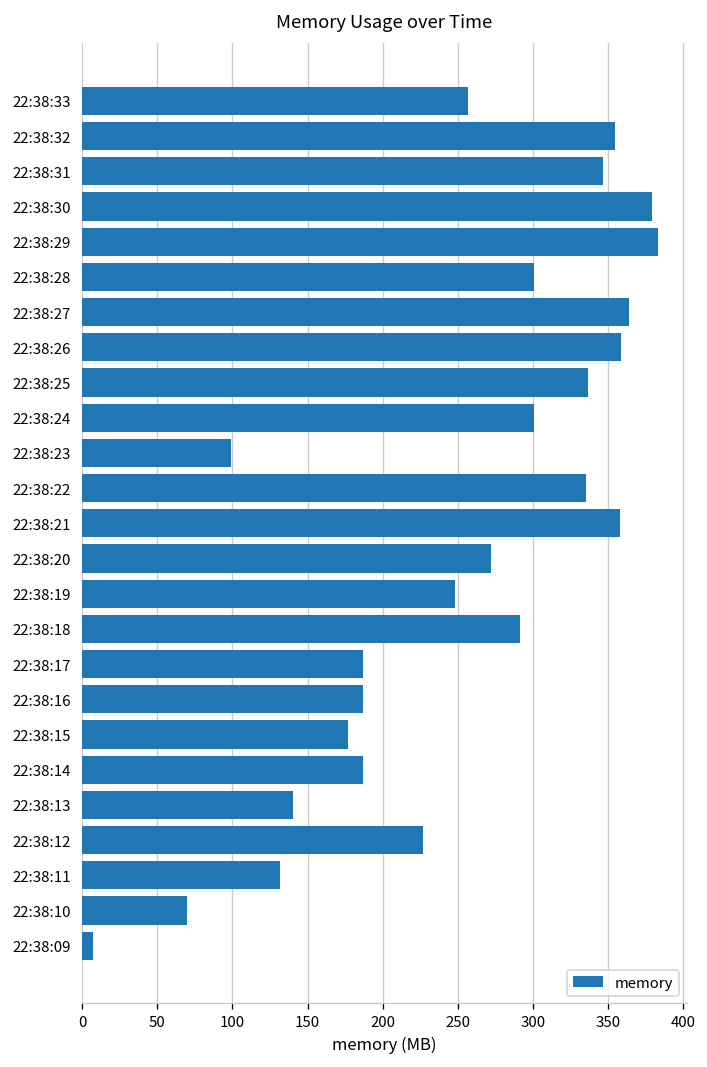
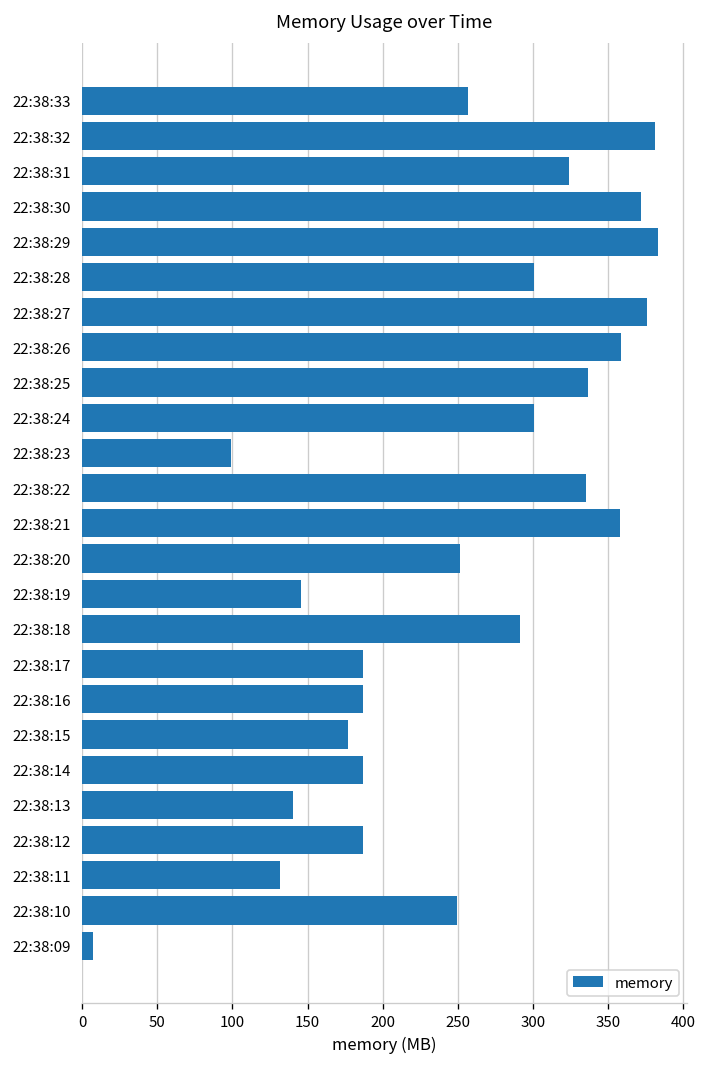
22:38:32: 354 -> 381
22:38:31: 347 -> 324
22:38:30: 379 -> 372
22:38:27: 364 -> 376
22:38:20: 272 -> 252
22:38:19: 248 -> 146
22:38:12: 227 -> 187
22:38:10: 70 -> 249
